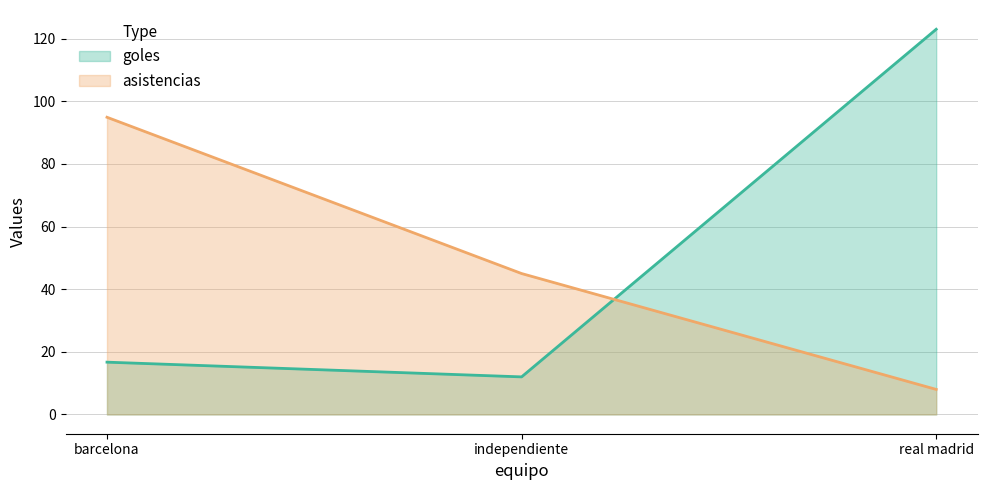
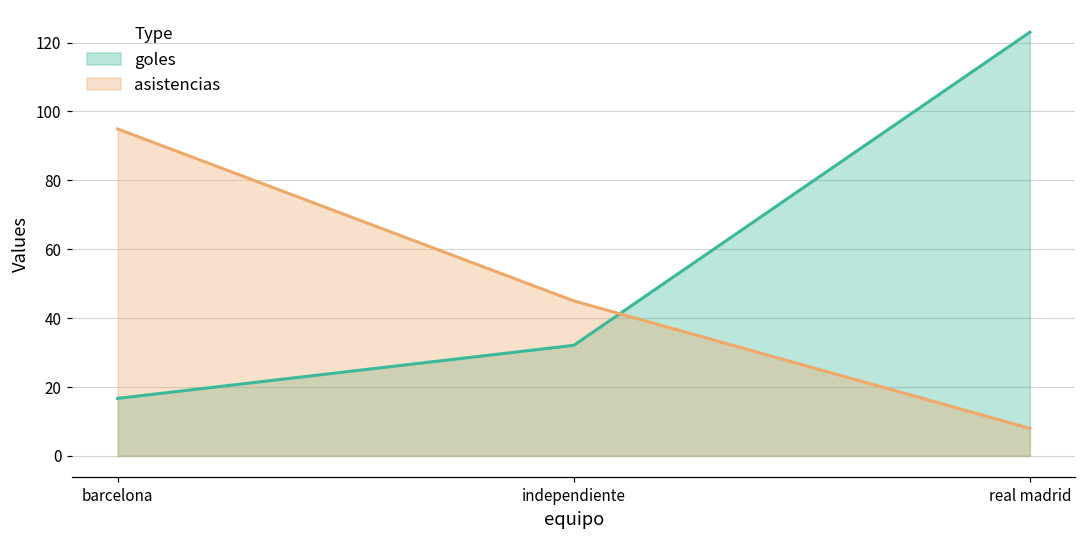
goles, independiente: 12 -> 32
